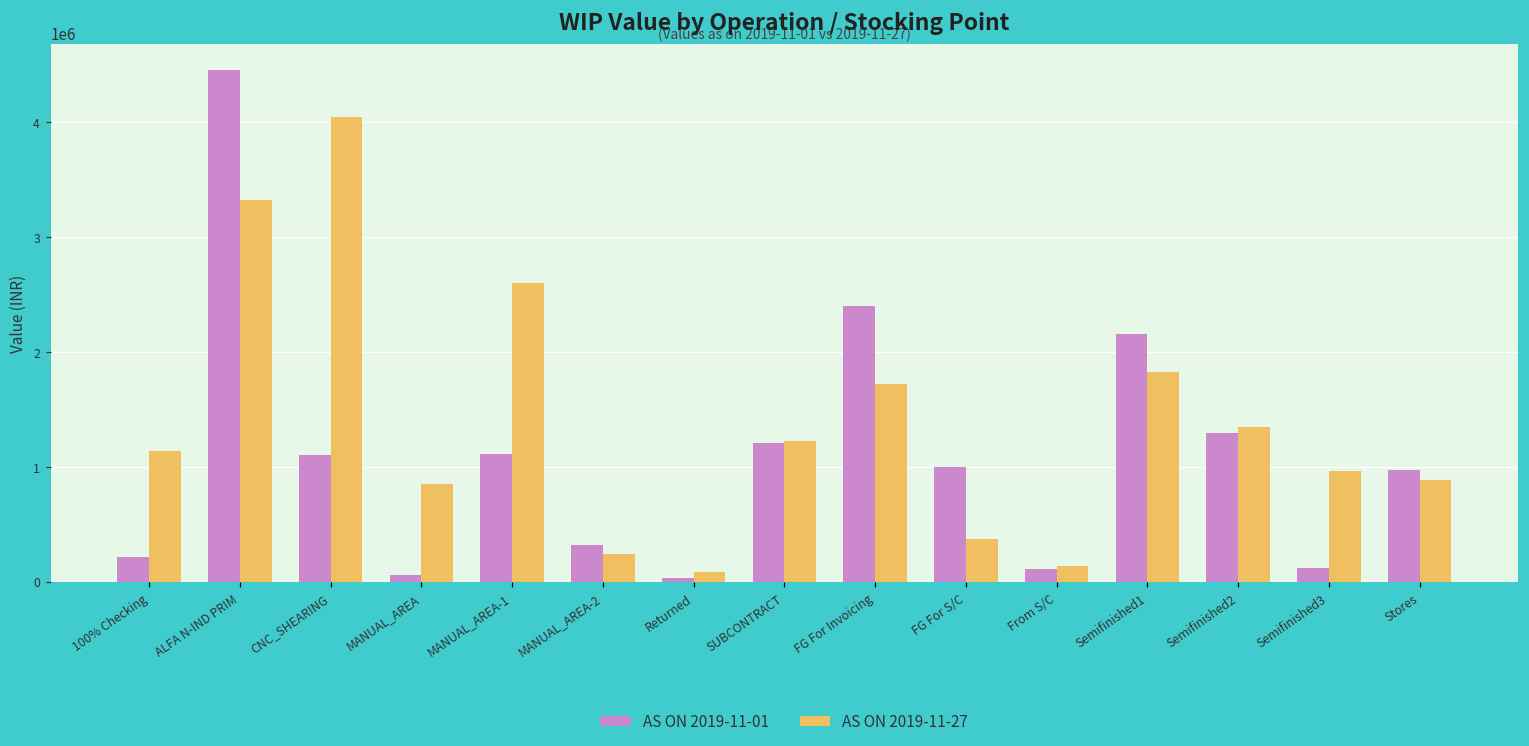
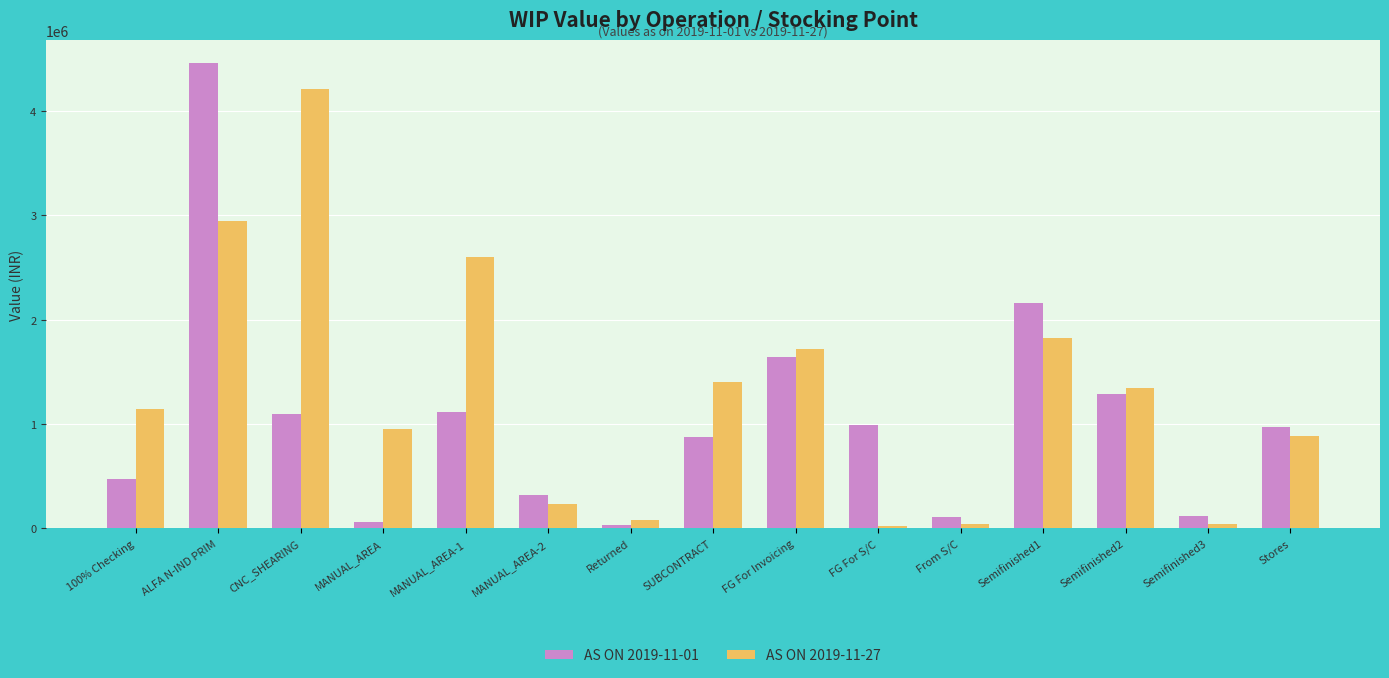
AS ON 2019-11-01, 100% Checking: 210000 -> 470000
AS ON 2019-11-27, ALFA N-IND PRIM: 3320000 -> 2950000
AS ON 2019-11-27, CNC_SHEARING: 4040000 -> 4210000
AS ON 2019-11-27, MANUAL_AREA: 850000 -> 950000
AS ON 2019-11-01, SUBCONTRACT: 1210000 -> 880000
AS ON 2019-11-27, SUBCONTRACT: 1230000 -> 1410000
AS ON 2019-11-01, FG For Invoicing: 2400000 -> 1640000
AS ON 2019-11-27, FG For S/C: 370000 -> 20000
AS ON 2019-11-27, From S/C: 140000 -> 50000
AS ON 2019-11-27, Semifinished3: 970000 -> 40000
